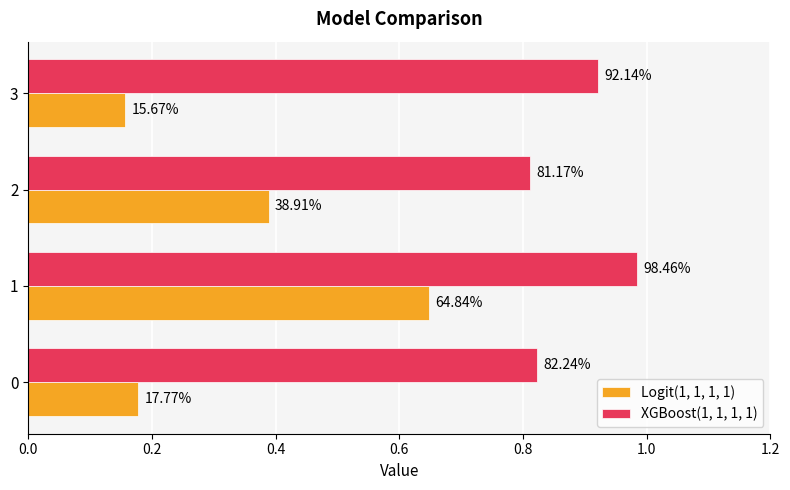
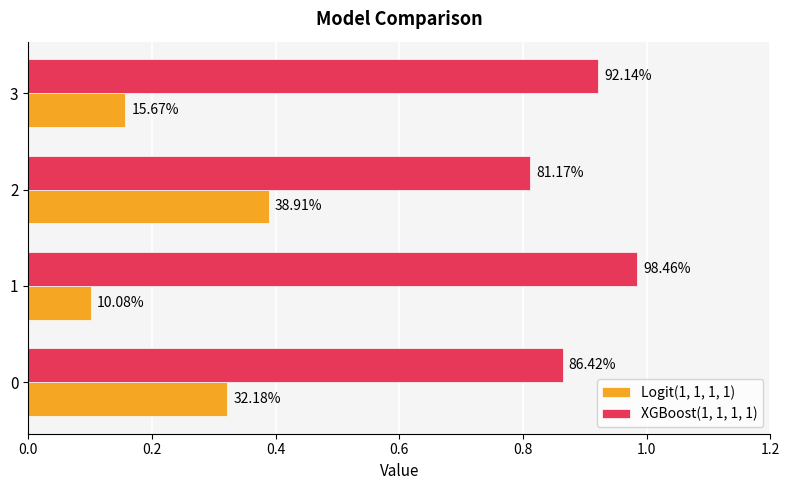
Logit(1, 1, 1, 1), 1: 64.84% -> 10.08%
XGBoost(1, 1, 1, 1), 0: 82.24% -> 86.42%
Logit(1, 1, 1, 1), 0: 17.77% -> 32.18%
